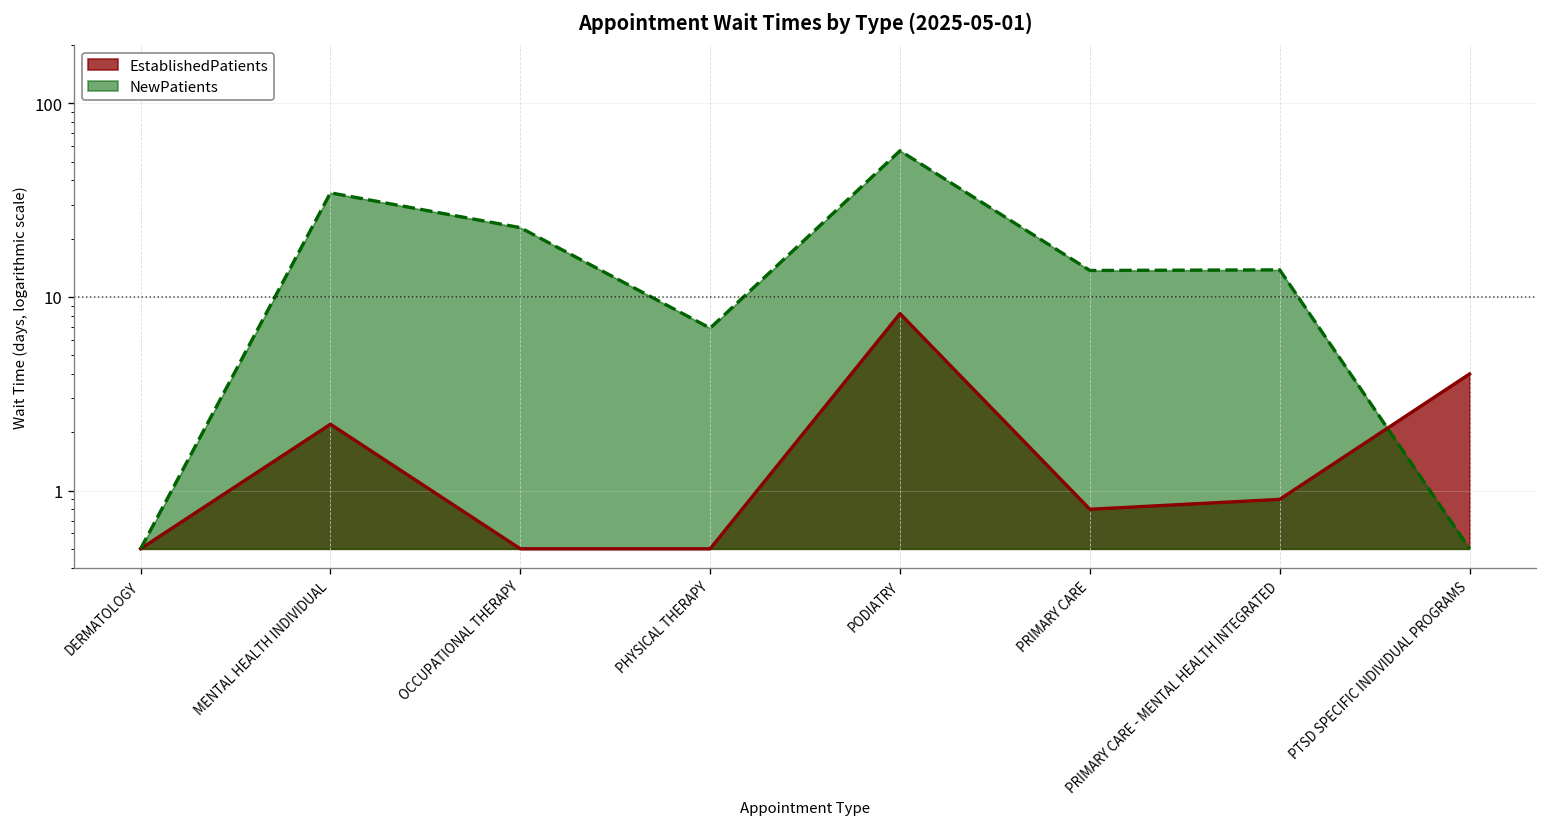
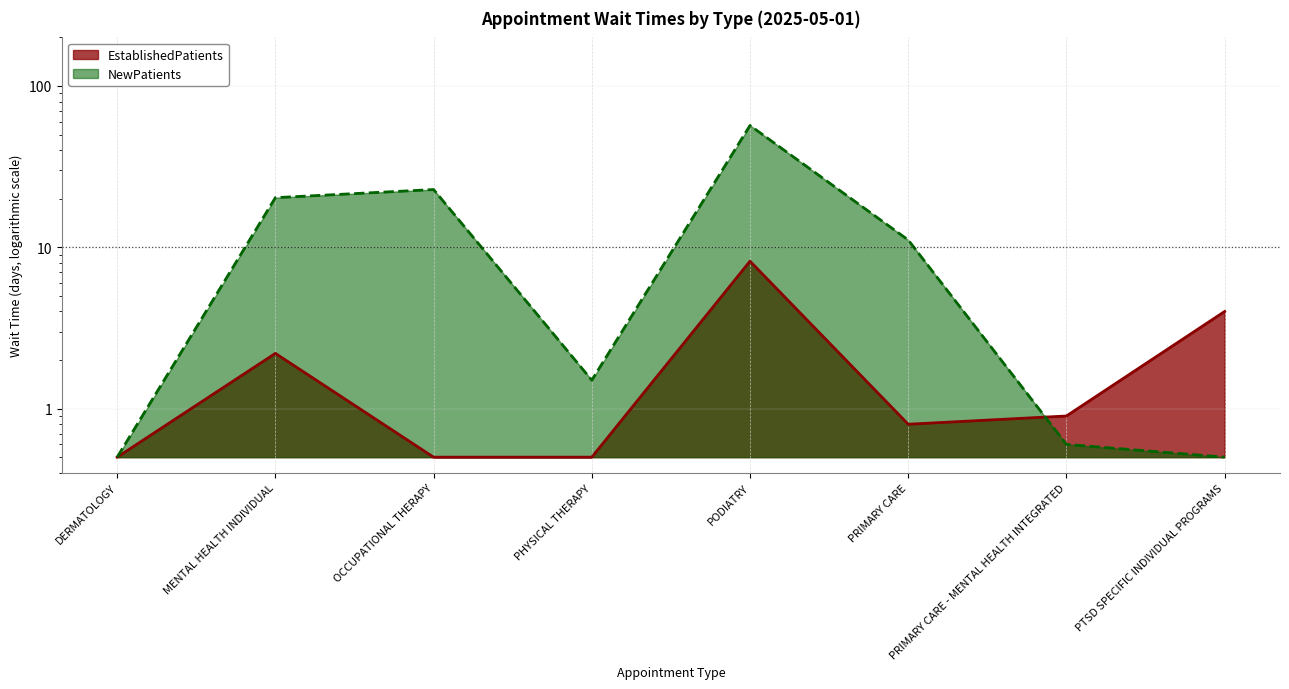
NewPatients, MENTAL HEALTH INDIVIDUAL: 35 -> 20
NewPatients, PHYSICAL THERAPY: 6.9 -> 1.5
NewPatients, PRIMARY CARE: 14 -> 11
NewPatients, PRIMARY CARE - MENTAL HEALTH INTEGRATED: 14 -> 0.6
